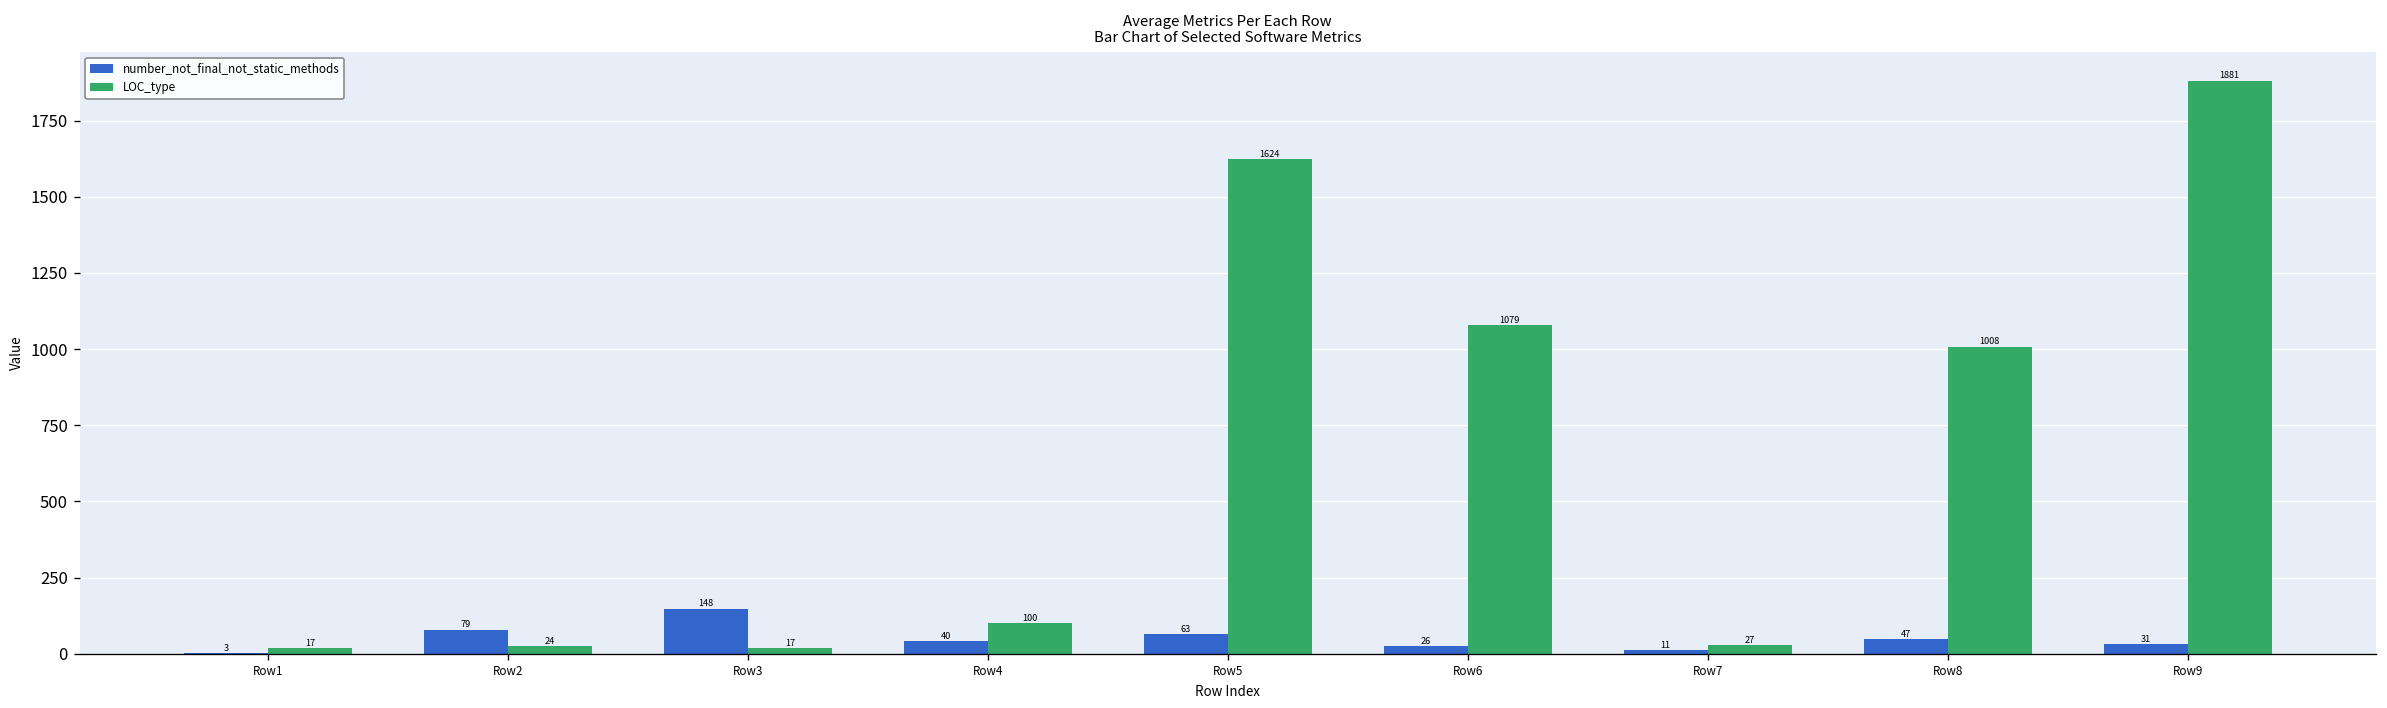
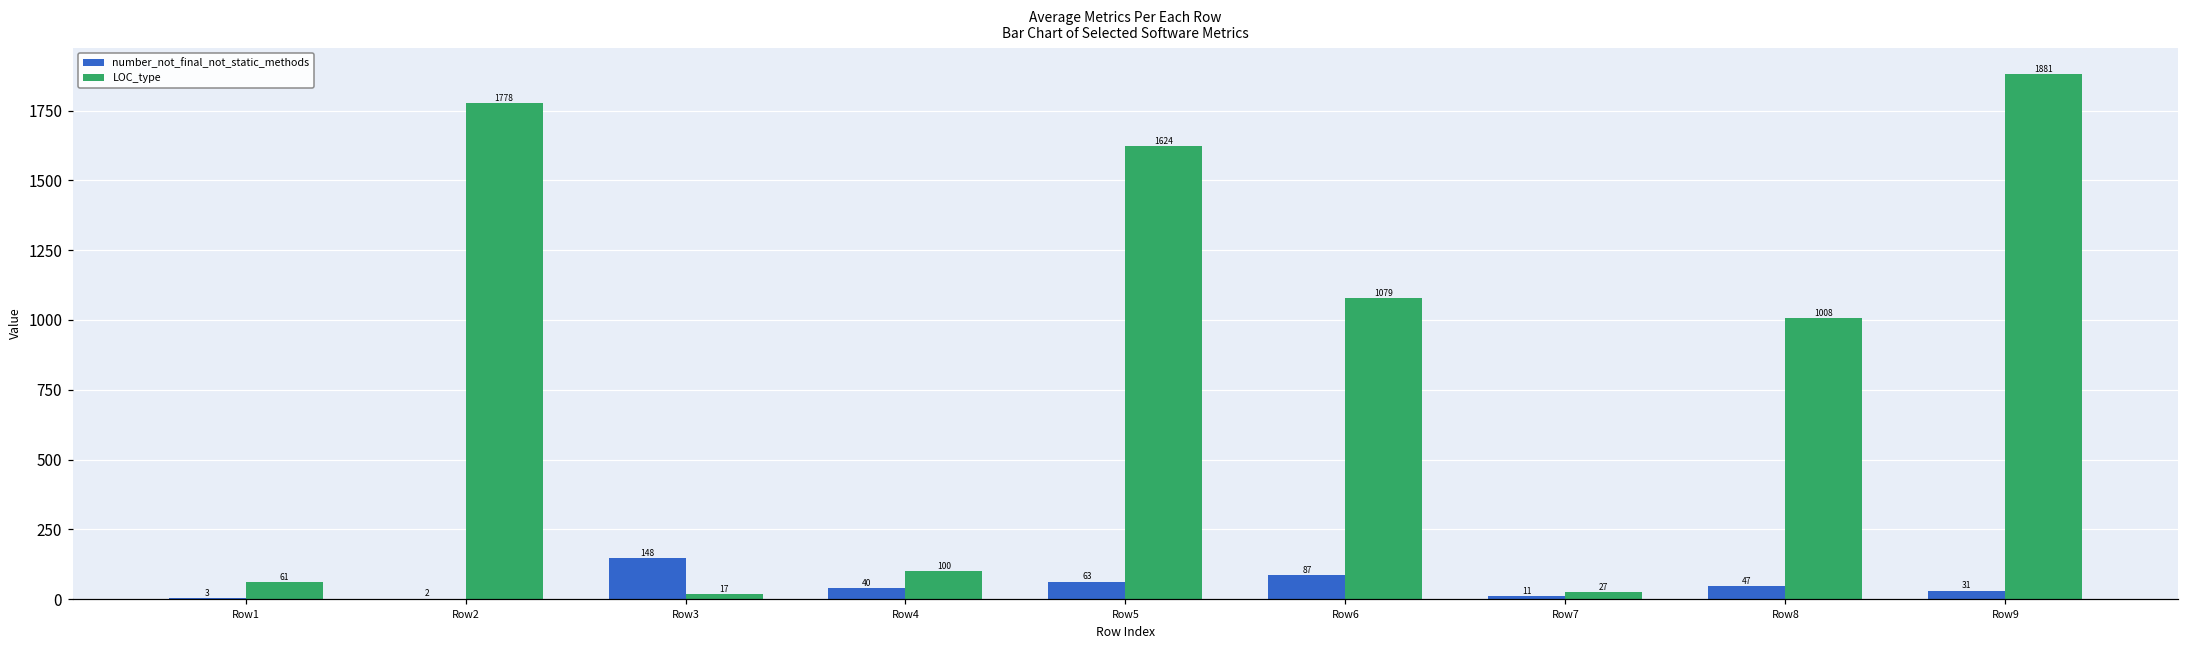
LOC_type, Row1: 17 -> 61
number_not_final_not_static_methods, Row2: 79 -> 2
LOC_type, Row2: 24 -> 1778
number_not_final_not_static_methods, Row6: 26 -> 87
